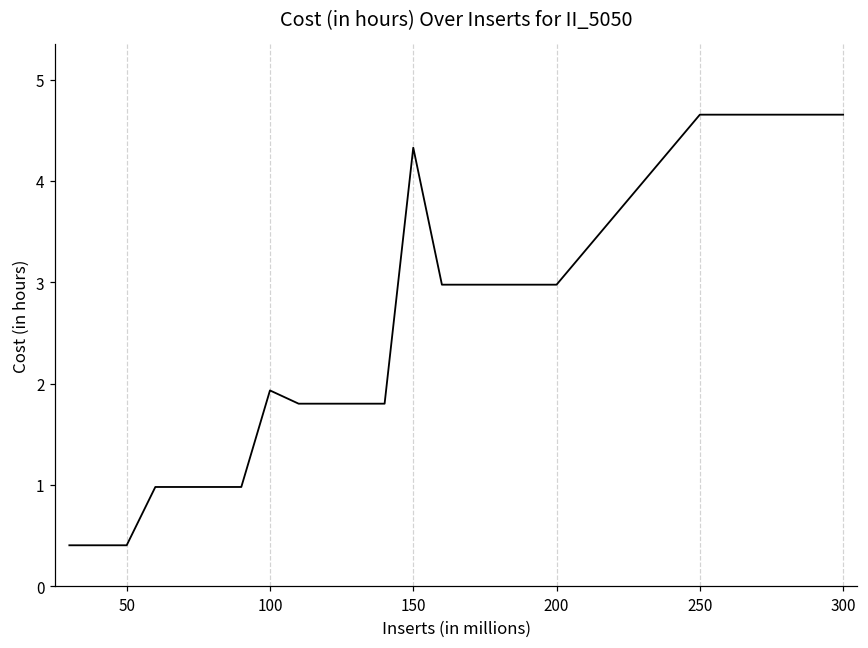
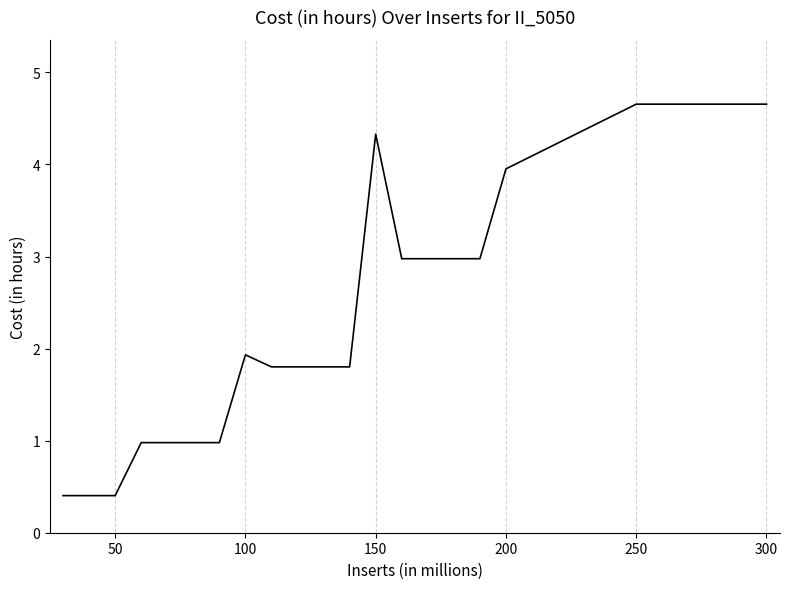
200: 3.0 -> 4.0
